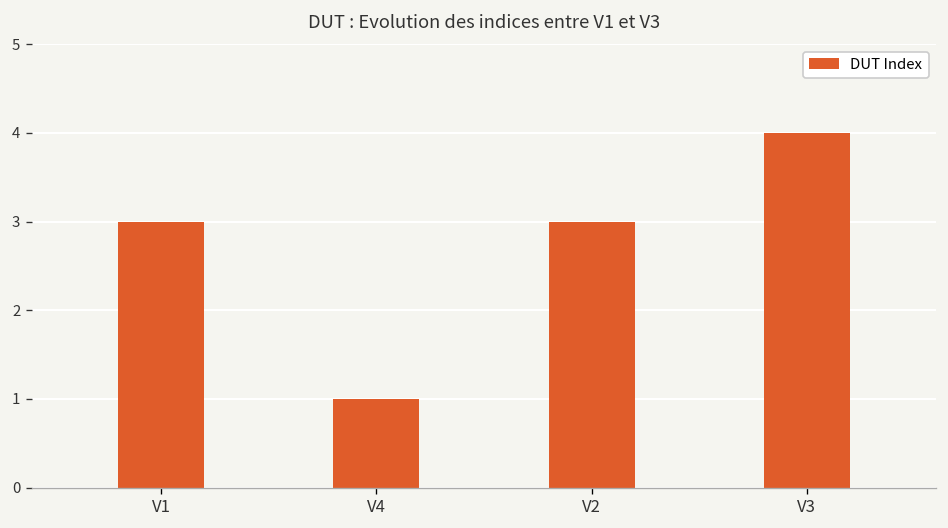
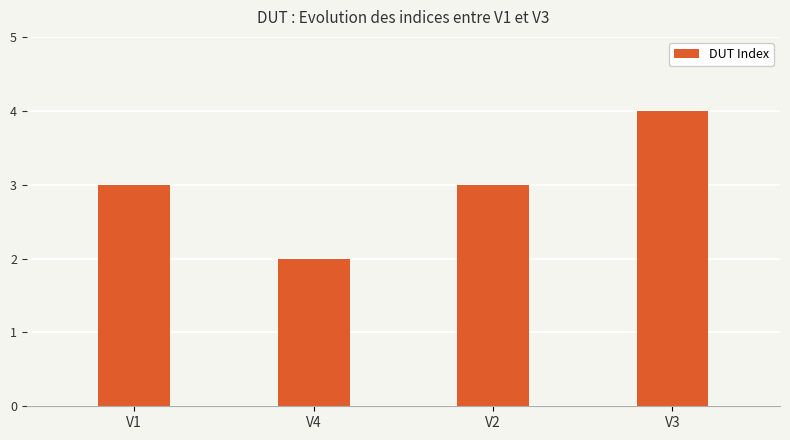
V4: 1 -> 2
